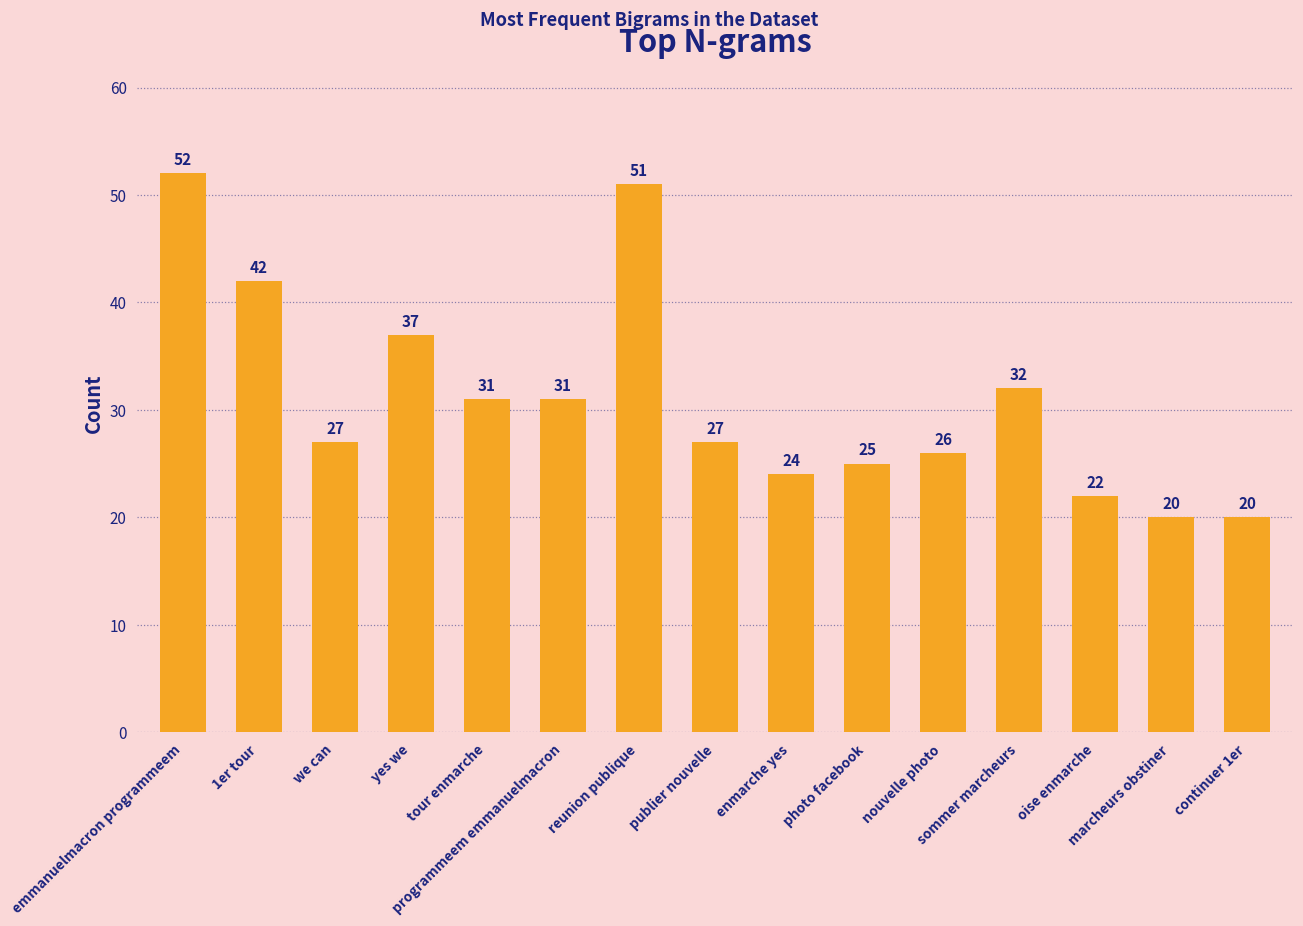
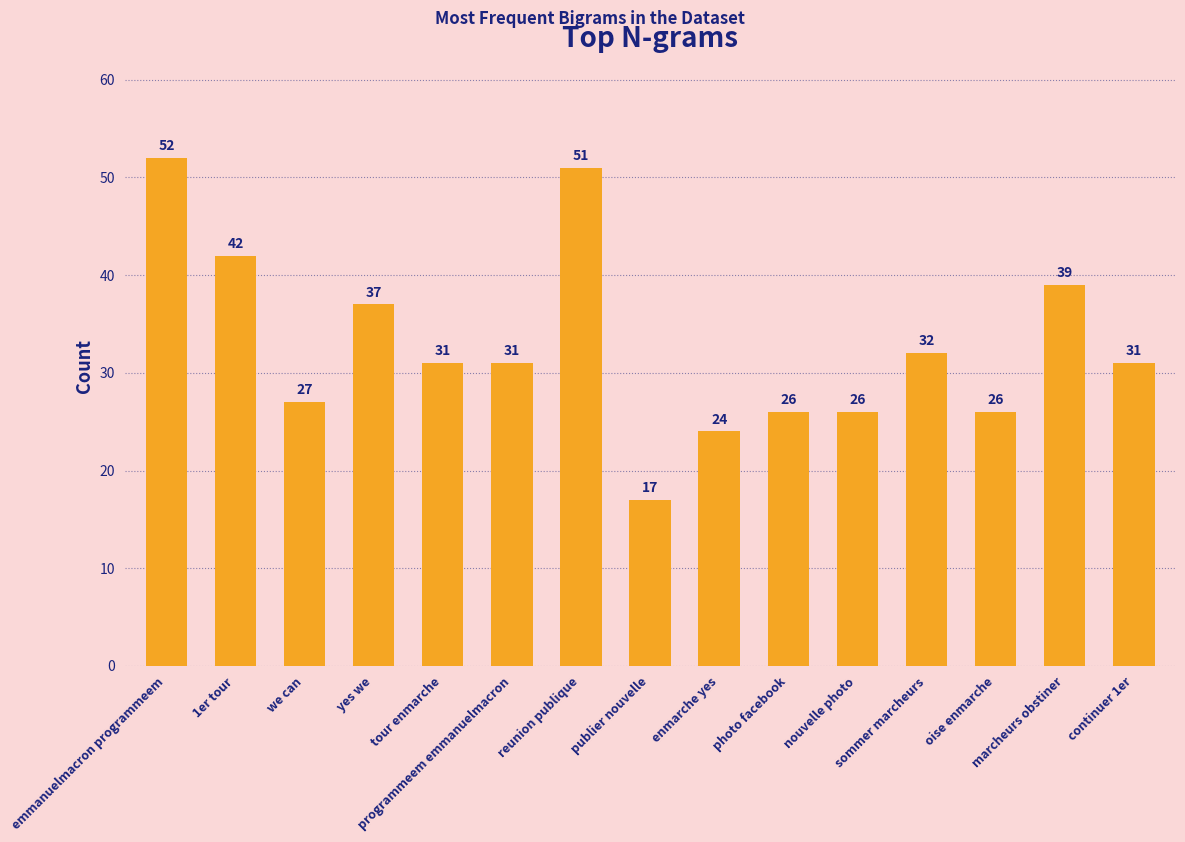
publier nouvelle: 27 -> 17
photo facebook: 25 -> 26
oise enmarche: 22 -> 26
marcheurs obstiner: 20 -> 39
continuer 1er: 20 -> 31
